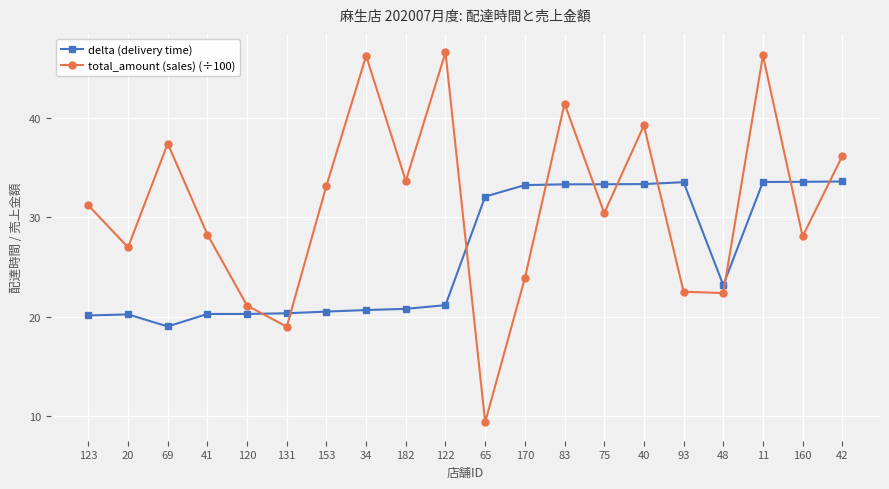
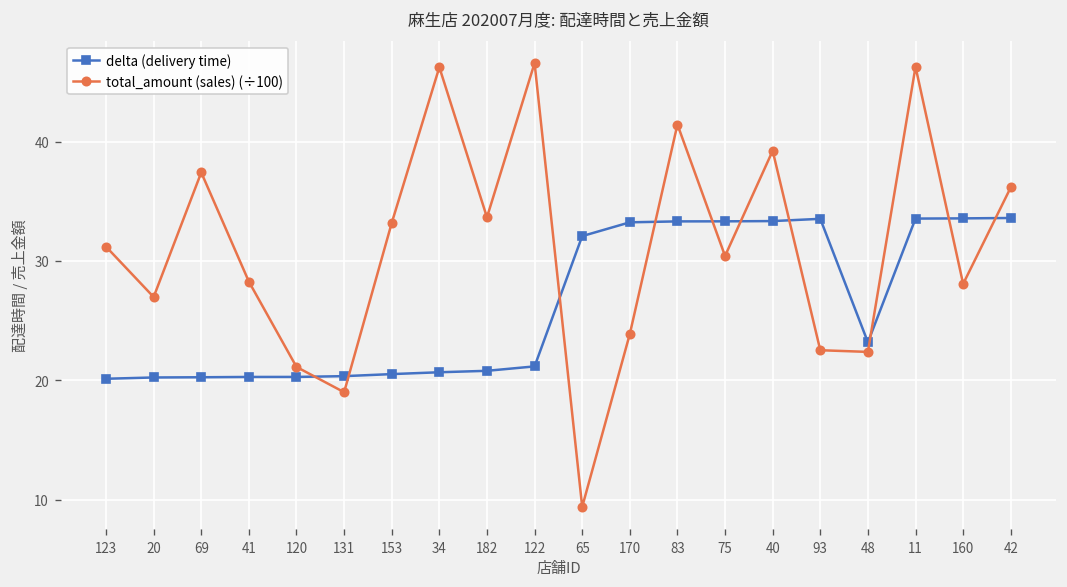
delta (delivery time), 69: 19 -> 20
